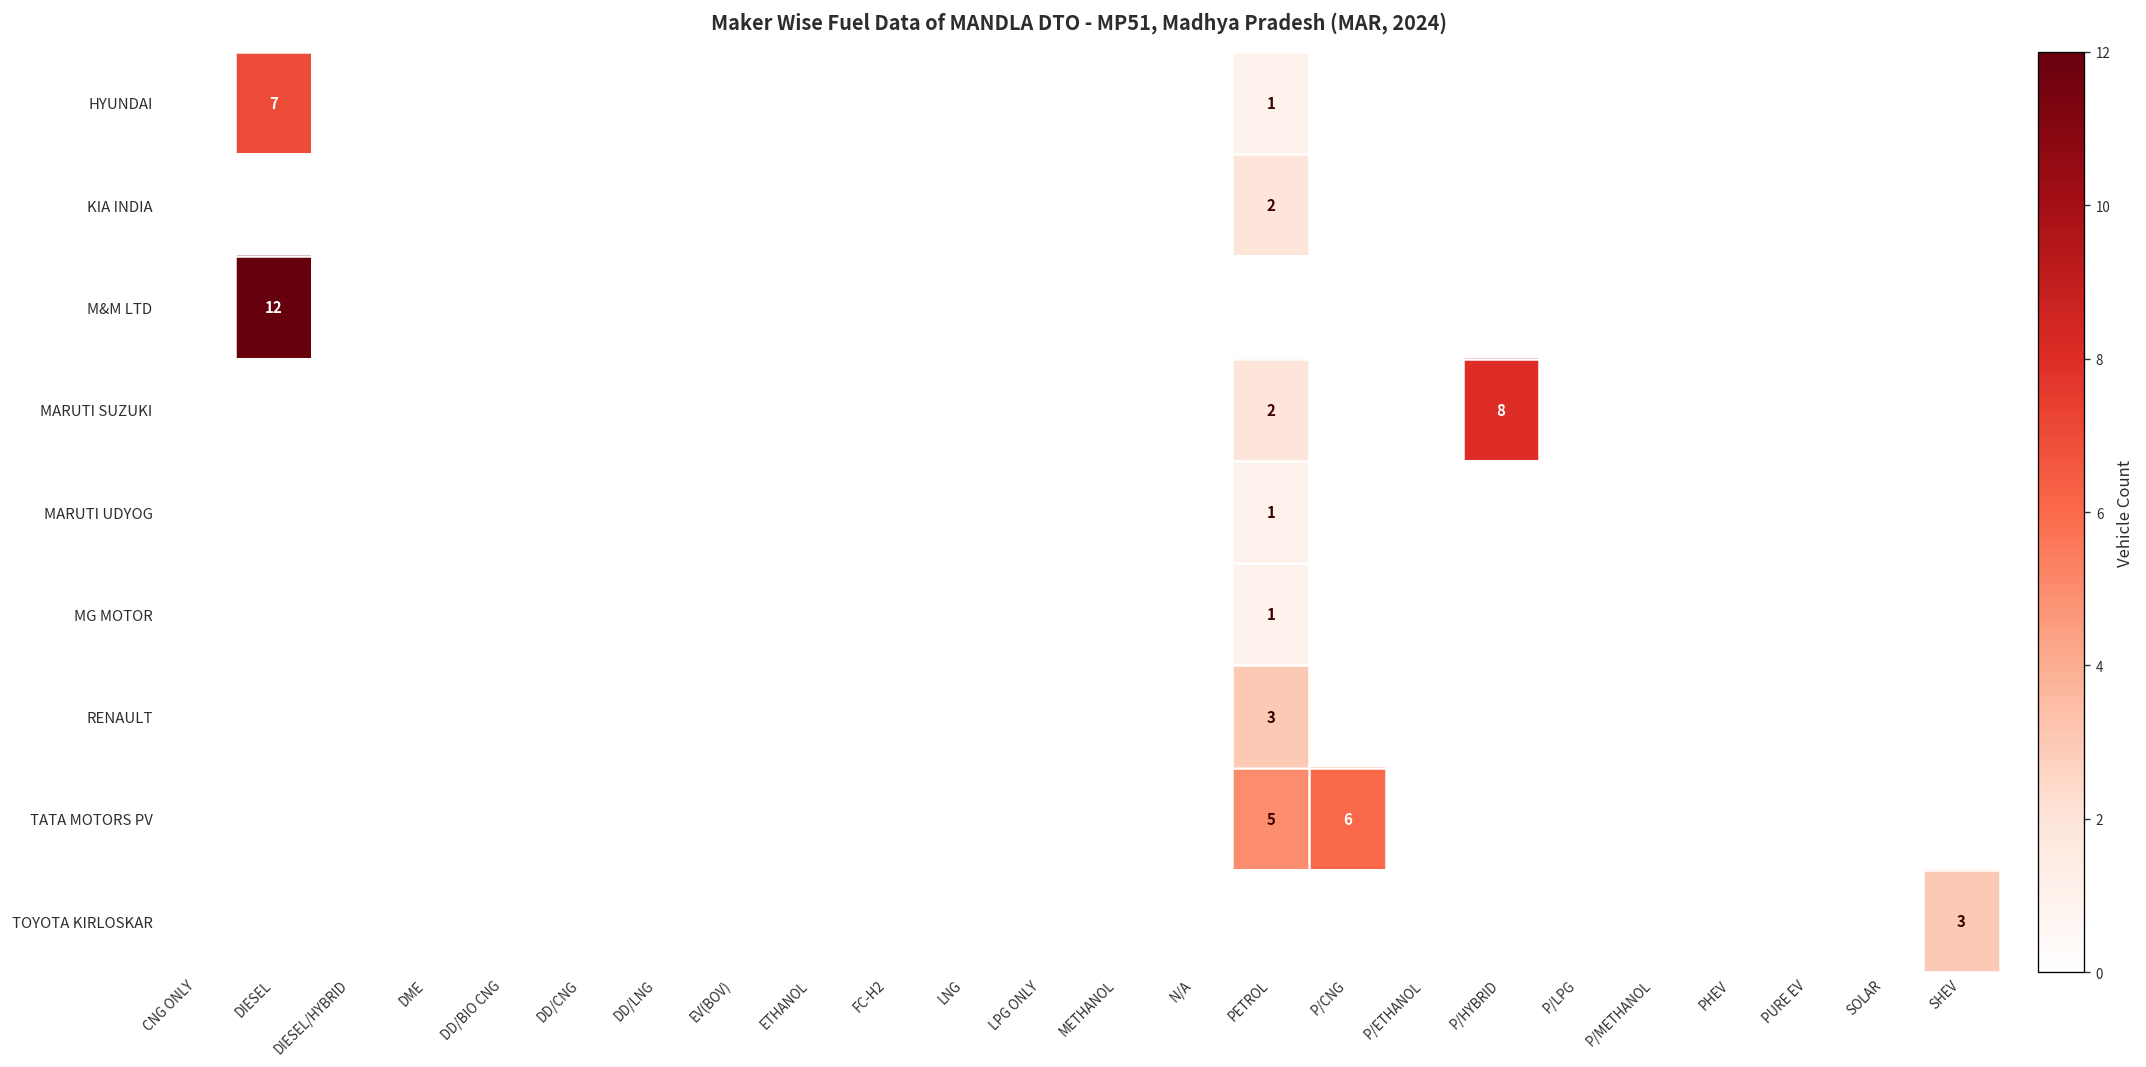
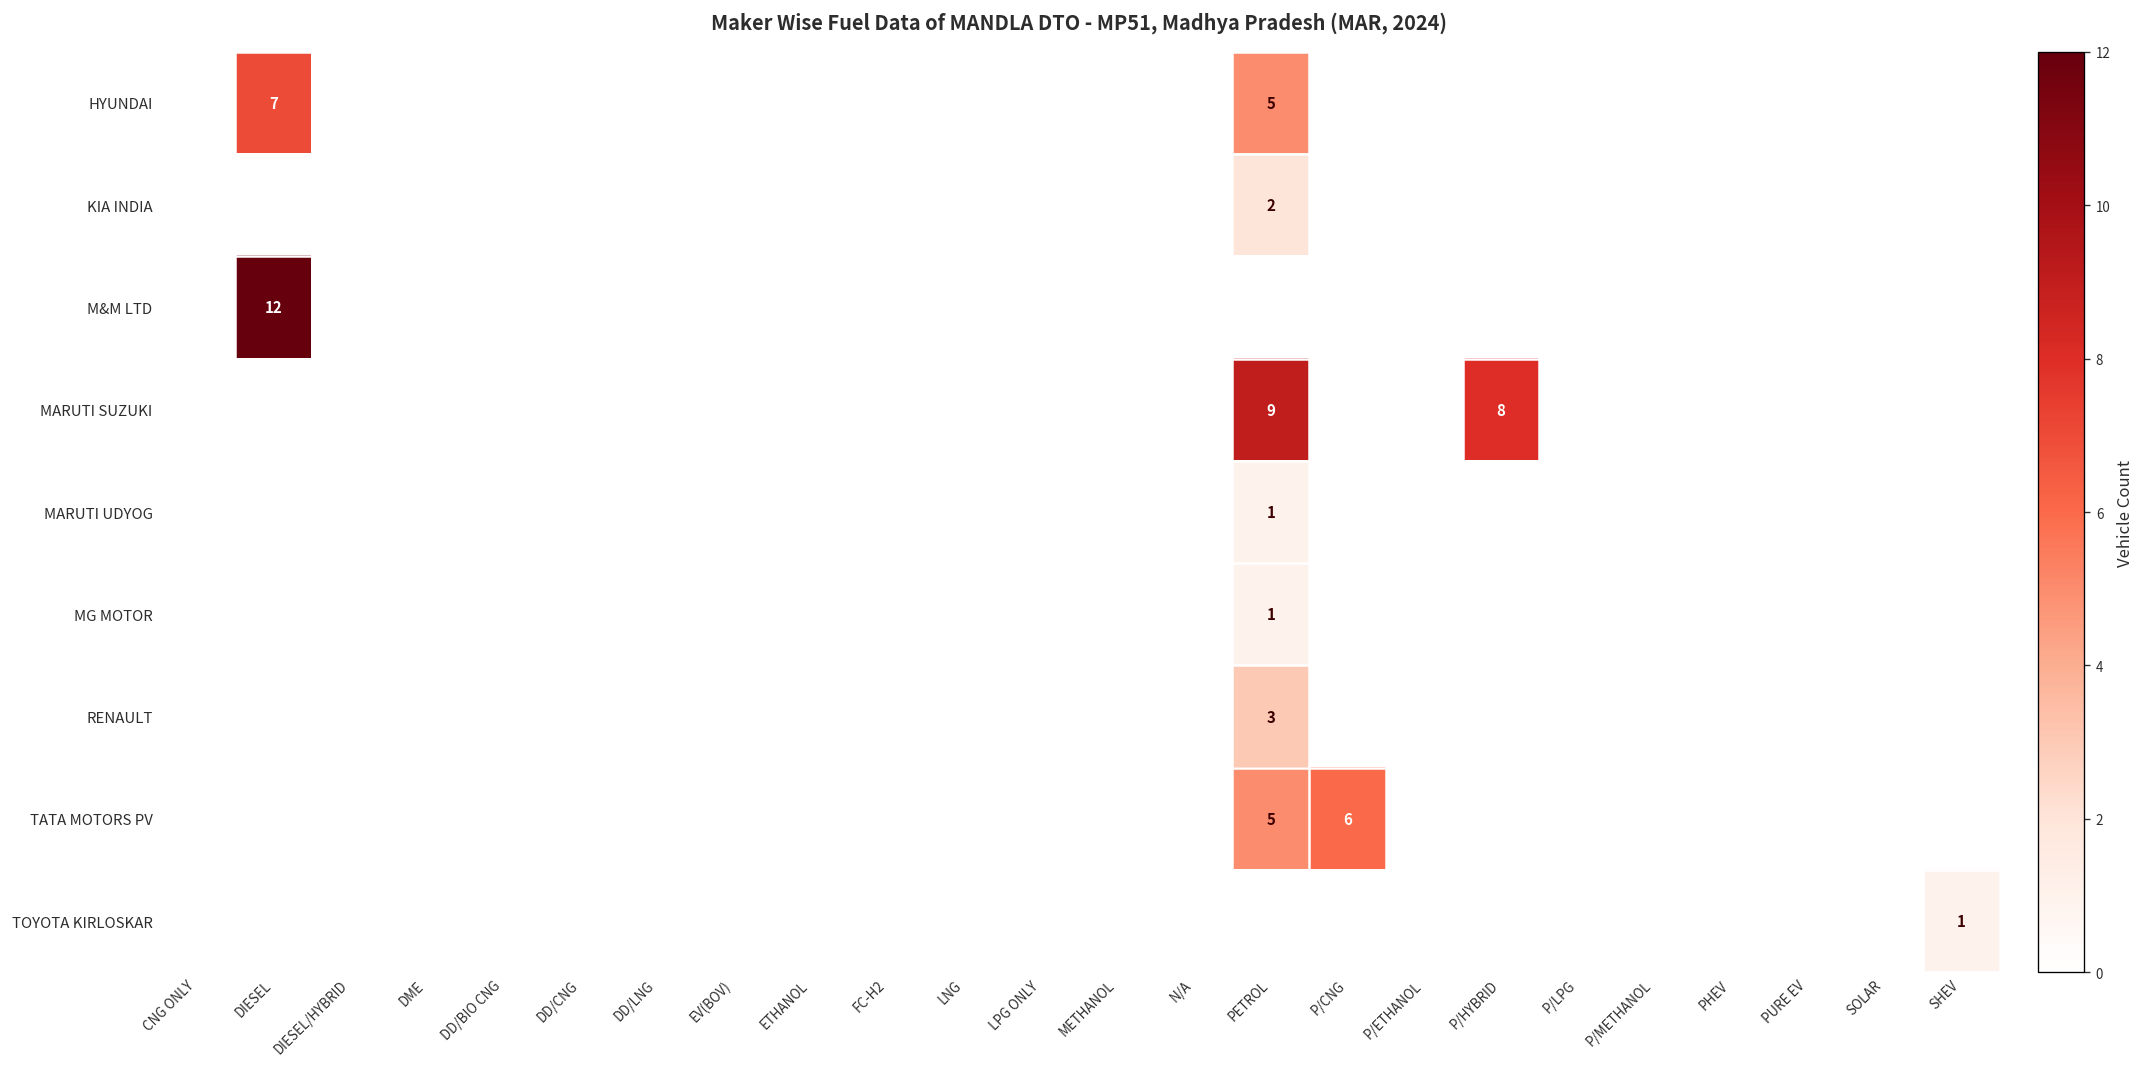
HYUNDAI, PETROL: 1 -> 5
MARUTI SUZUKI, PETROL: 2 -> 9
TOYOTA KIRLOSKAR, SHEV: 3 -> 1
